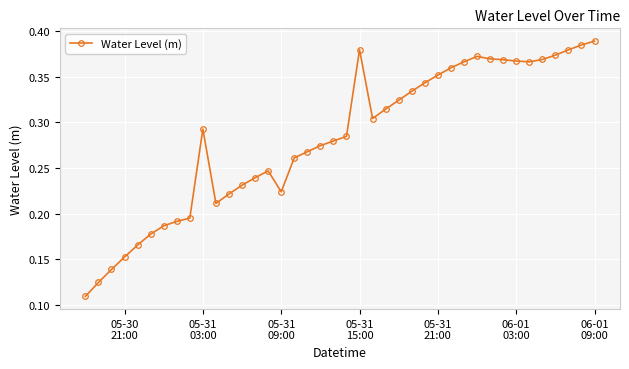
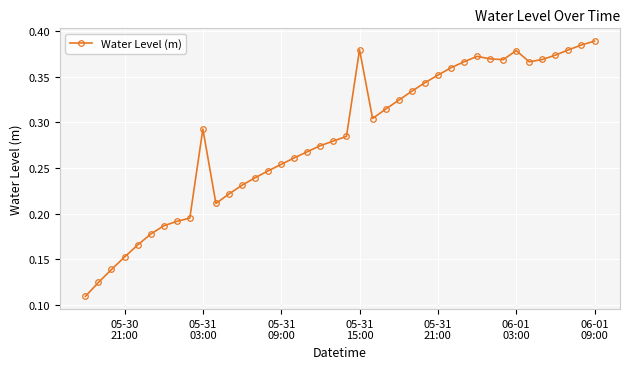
05-31 09:00: 0.22 -> 0.25
06-01 03:00: 0.37 -> 0.38
